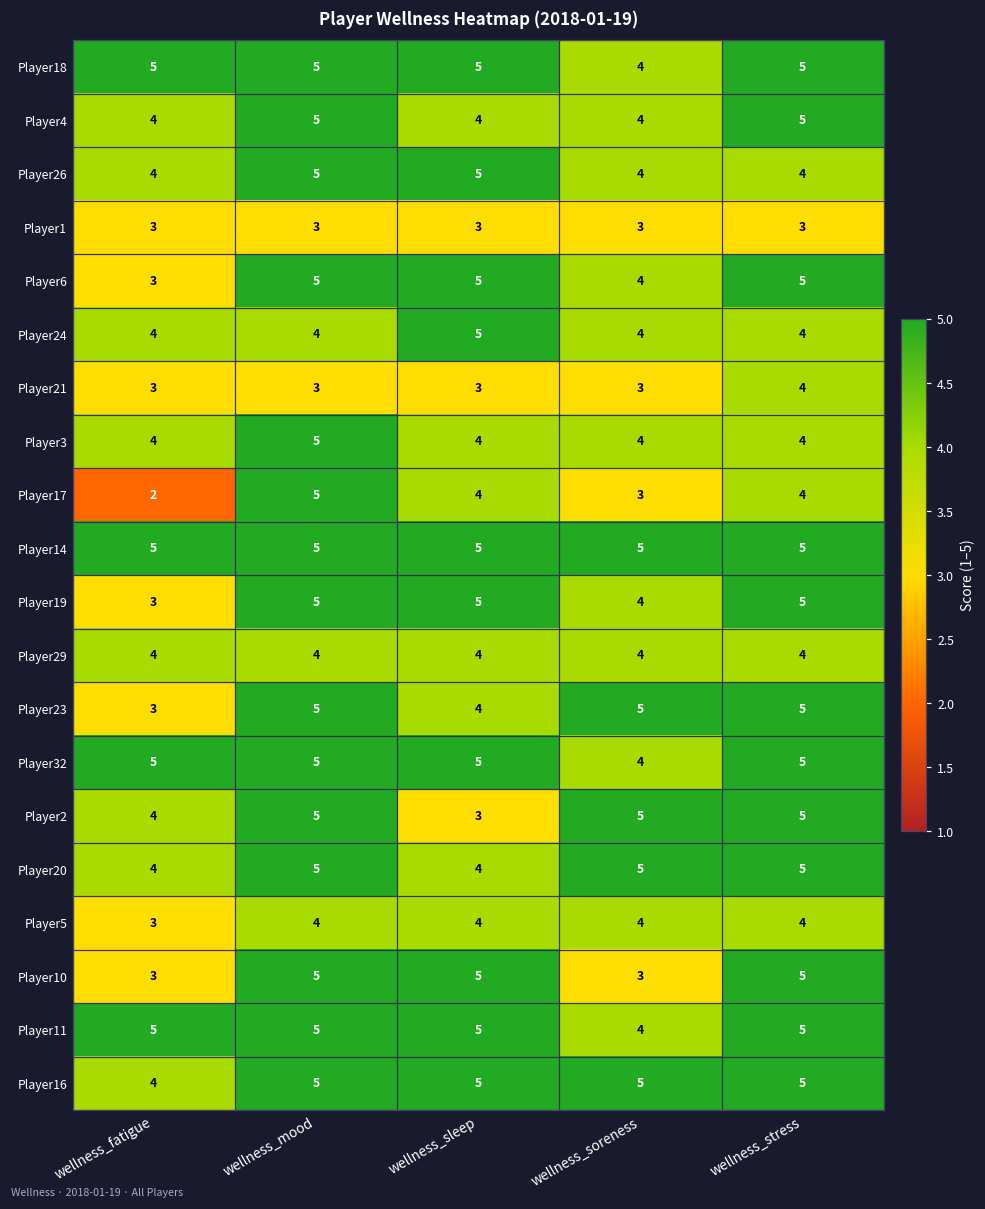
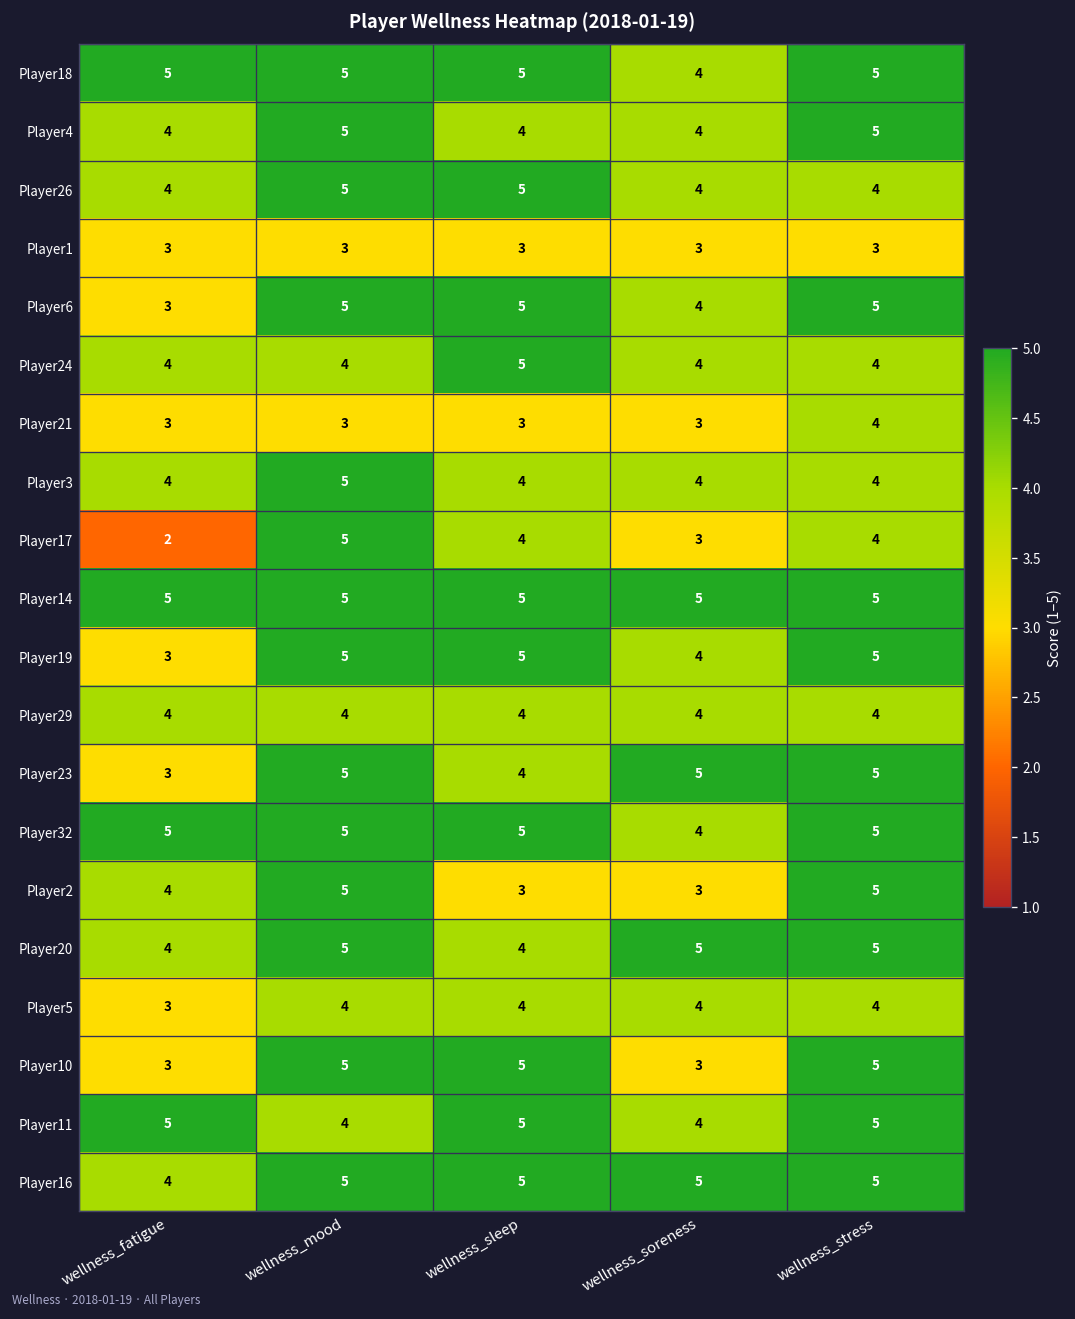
Player2, wellness_soreness: 5 -> 3
Player11, wellness_mood: 5 -> 4
